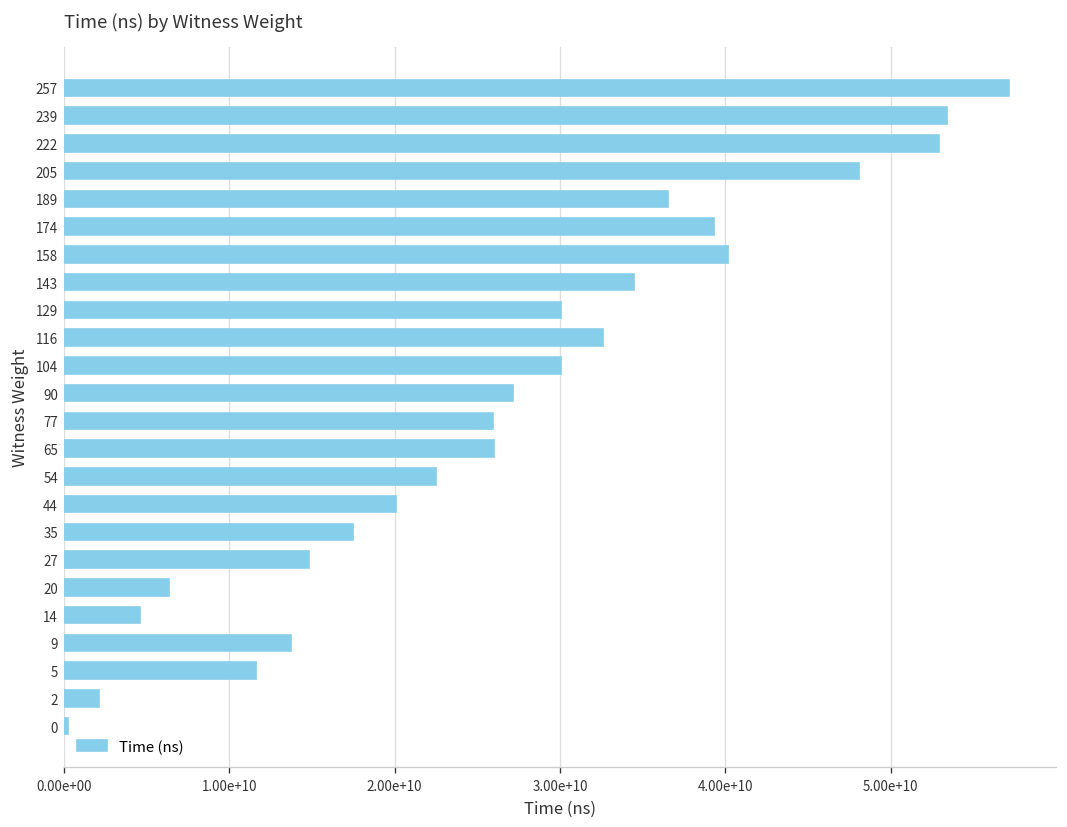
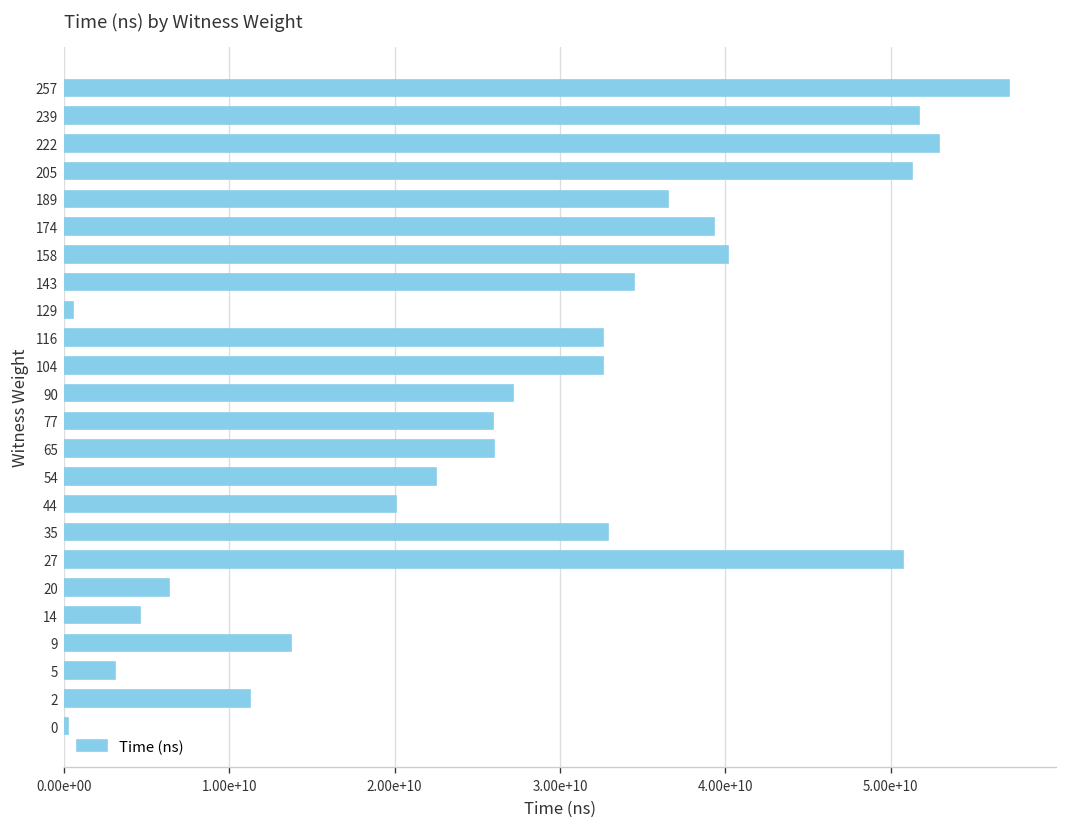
239: 53400000000 -> 51700000000
205: 48100000000 -> 51300000000
129: 30100000000 -> 500000000
104: 30100000000 -> 32600000000
35: 17500000000 -> 32900000000
27: 14800000000 -> 50700000000
5: 11600000000 -> 3100000000
2: 2100000000 -> 11200000000
